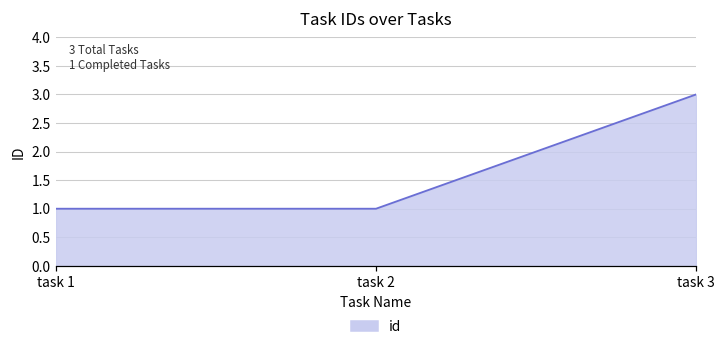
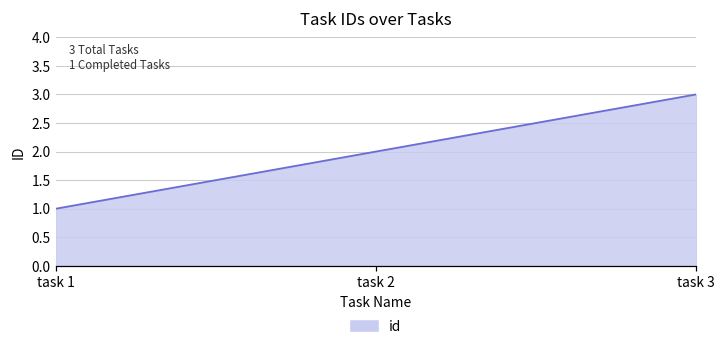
task 2: 1 -> 2
